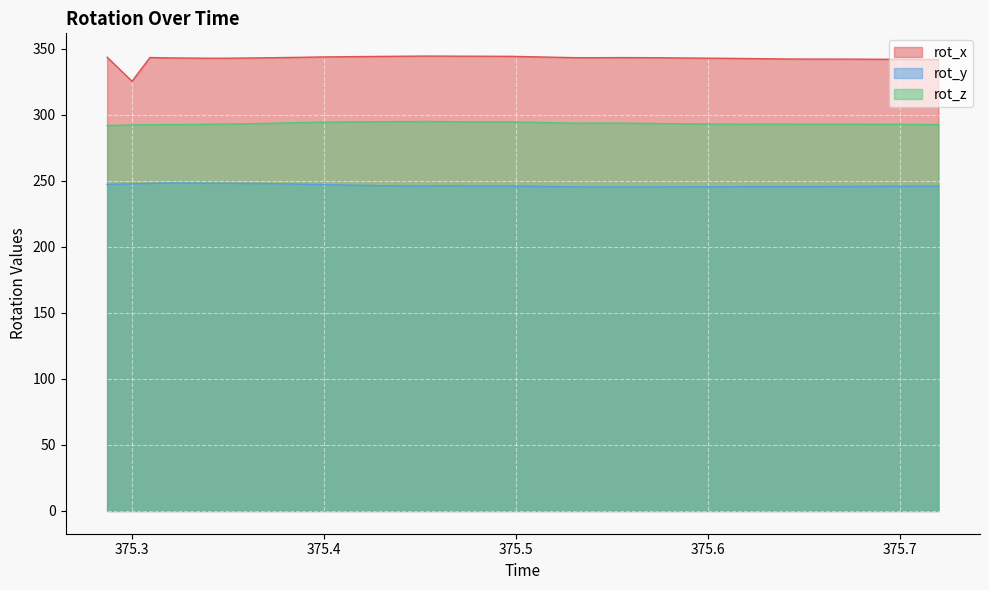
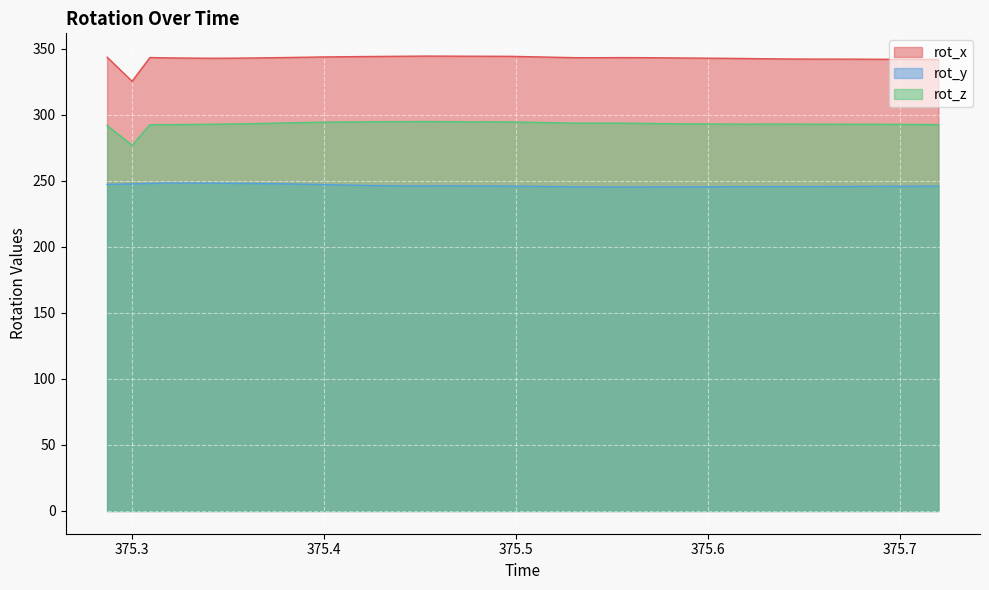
rot_z, 375.3: 292 -> 277
